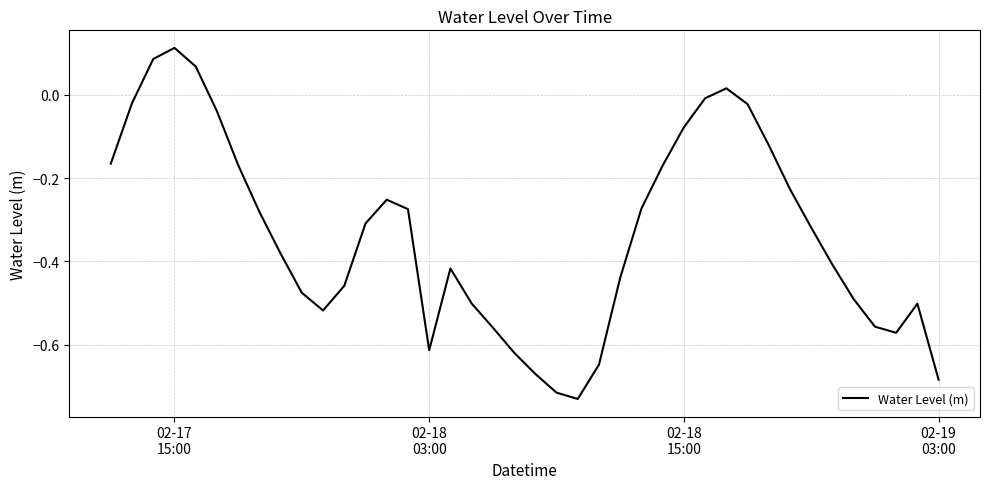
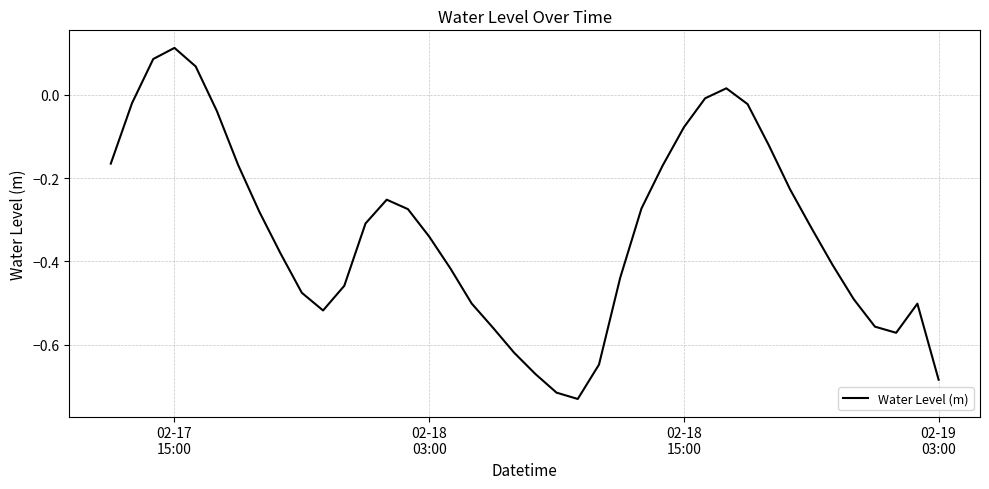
02-18 03:00: -0.61 -> -0.34
